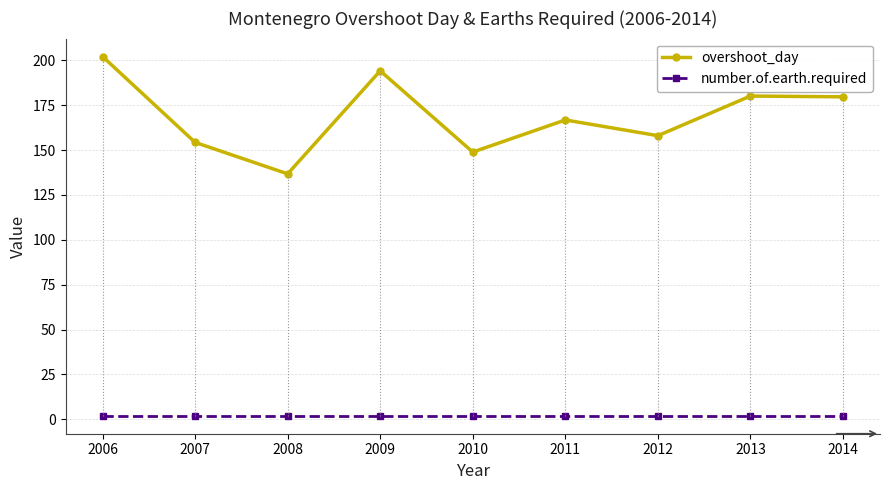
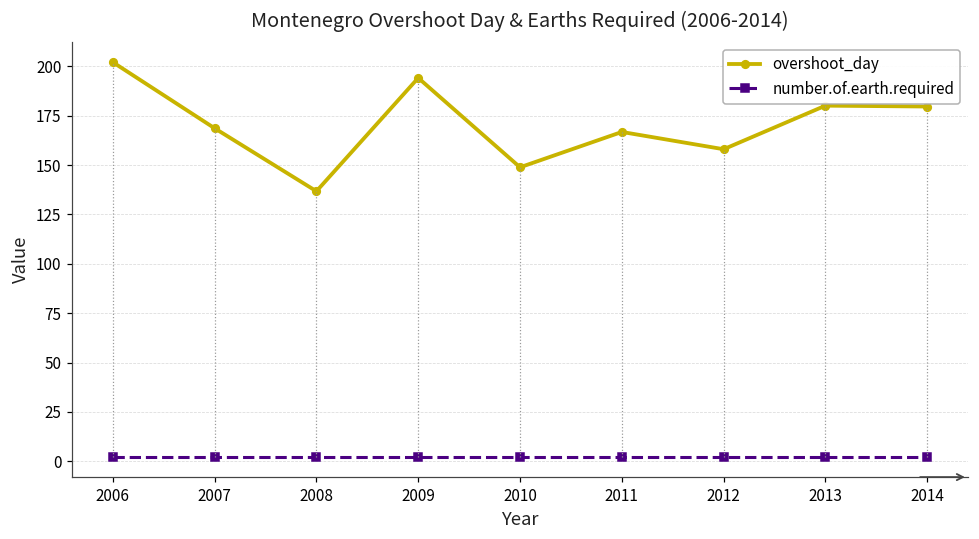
overshoot_day, 2007: 154 -> 169
